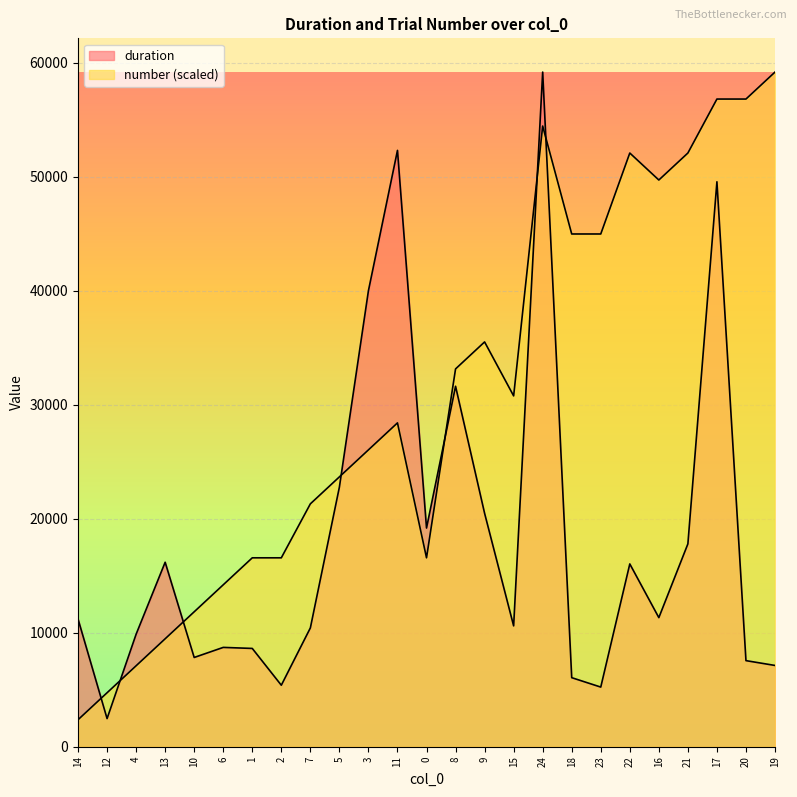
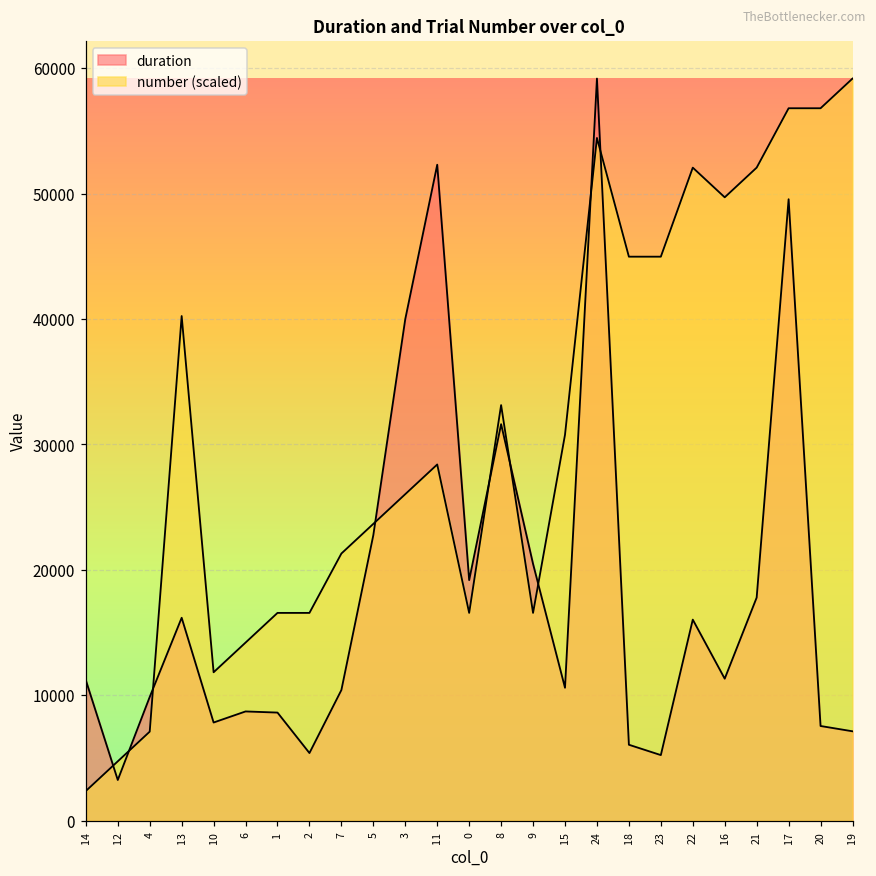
duration, 12: 2500 -> 3200
number (scaled), 13: 9500 -> 40200
number (scaled), 9: 35500 -> 16600
